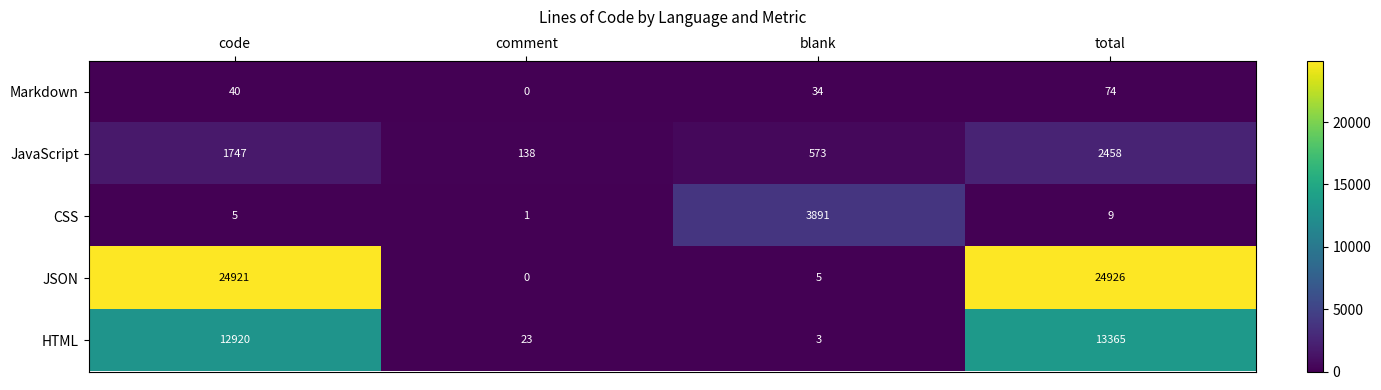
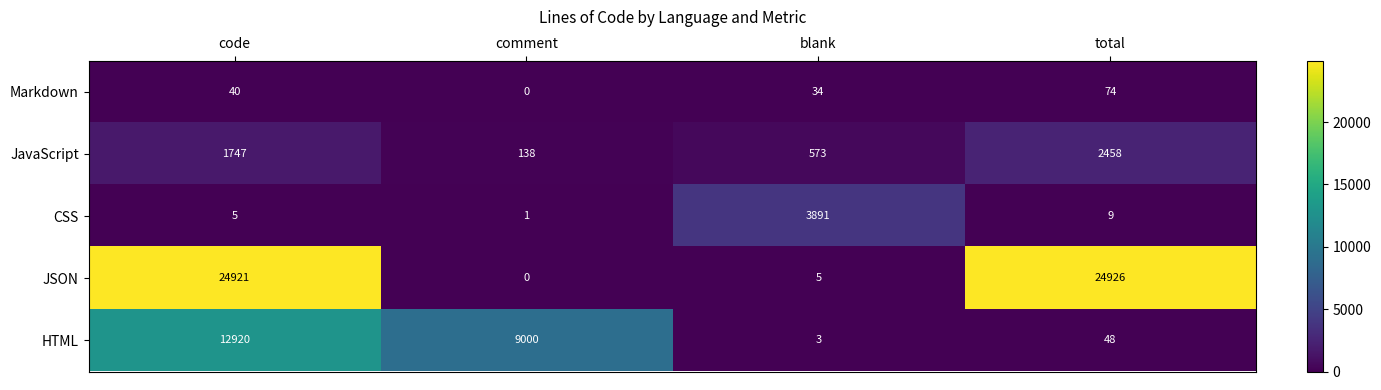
HTML, comment: 23 -> 9000
HTML, total: 13365 -> 48
